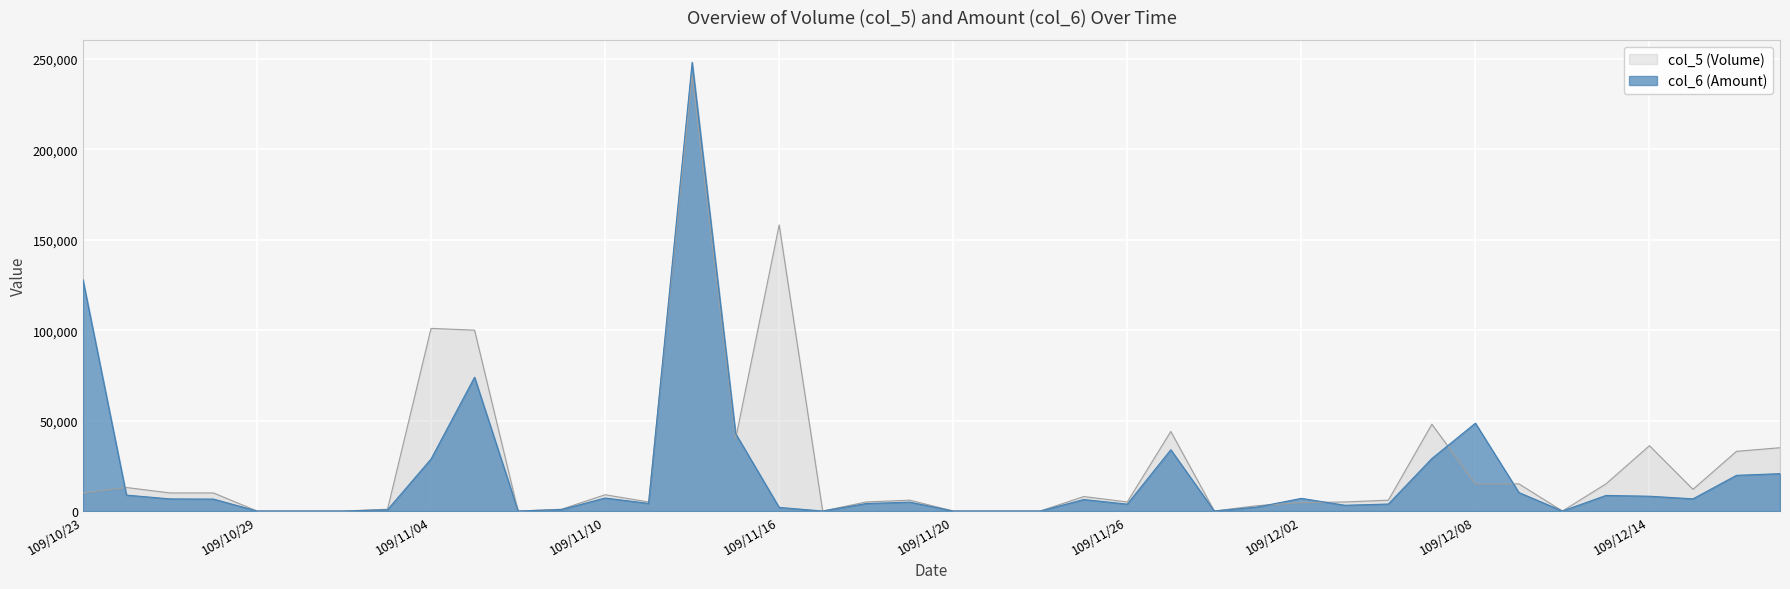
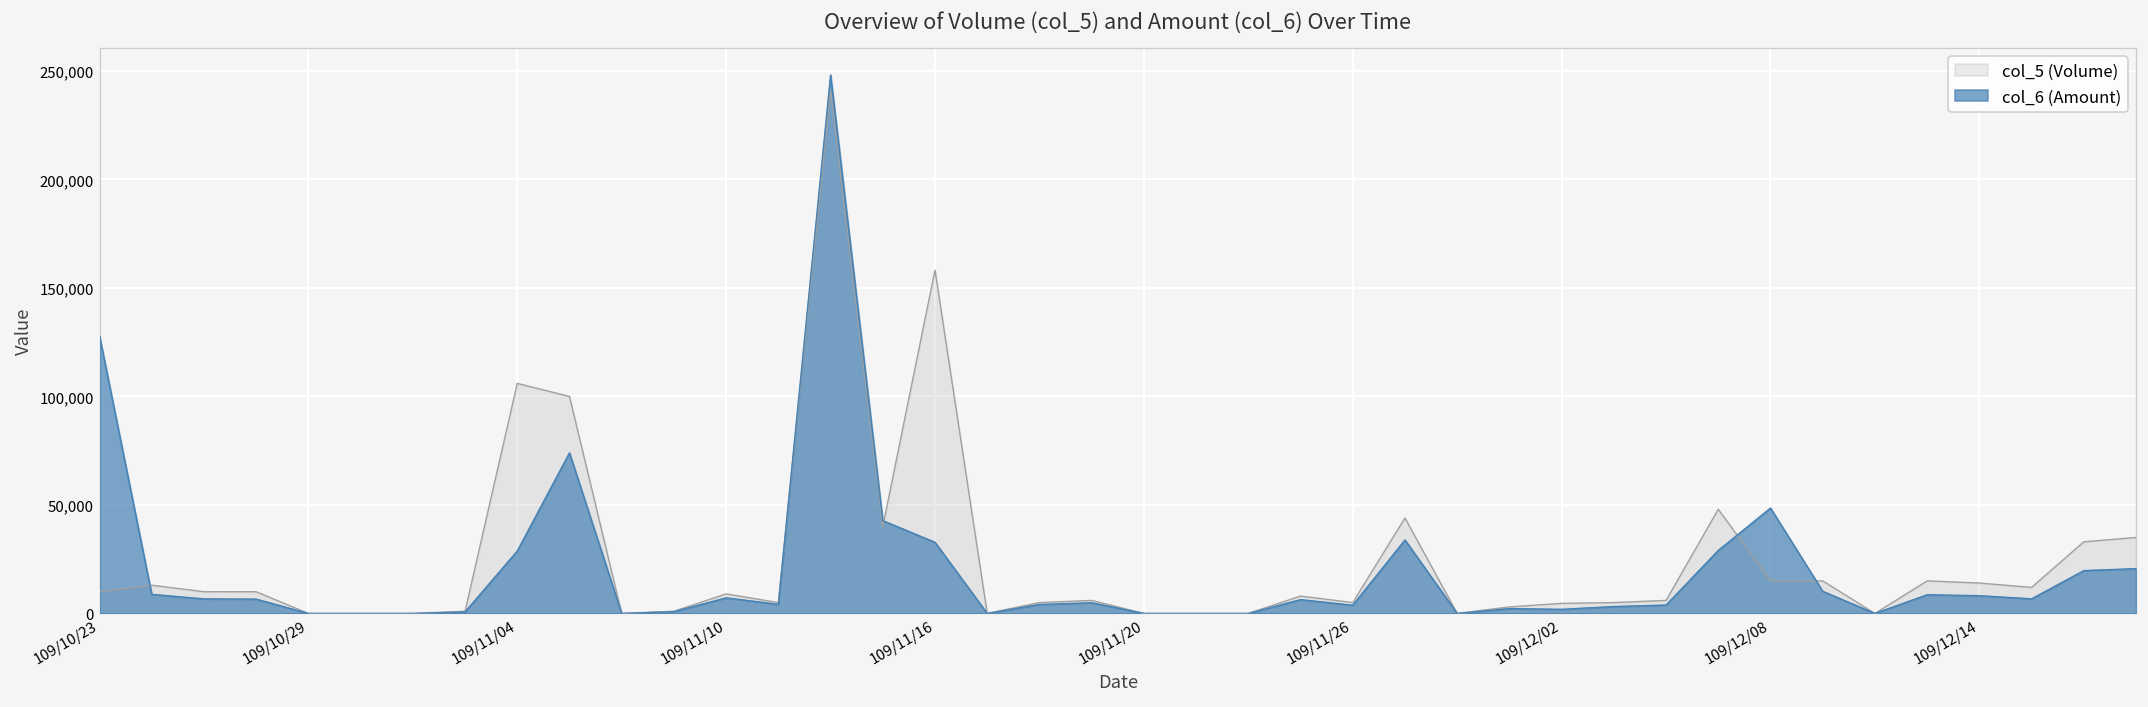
col_5 (Volume), 109/11/04: 101,000 -> 106,000
col_6 (Amount), 109/11/16: 2,000 -> 33,000
col_6 (Amount), 109/12/02: 7,000 -> 2,000
col_5 (Volume), 109/12/14: 36,000 -> 14,000
